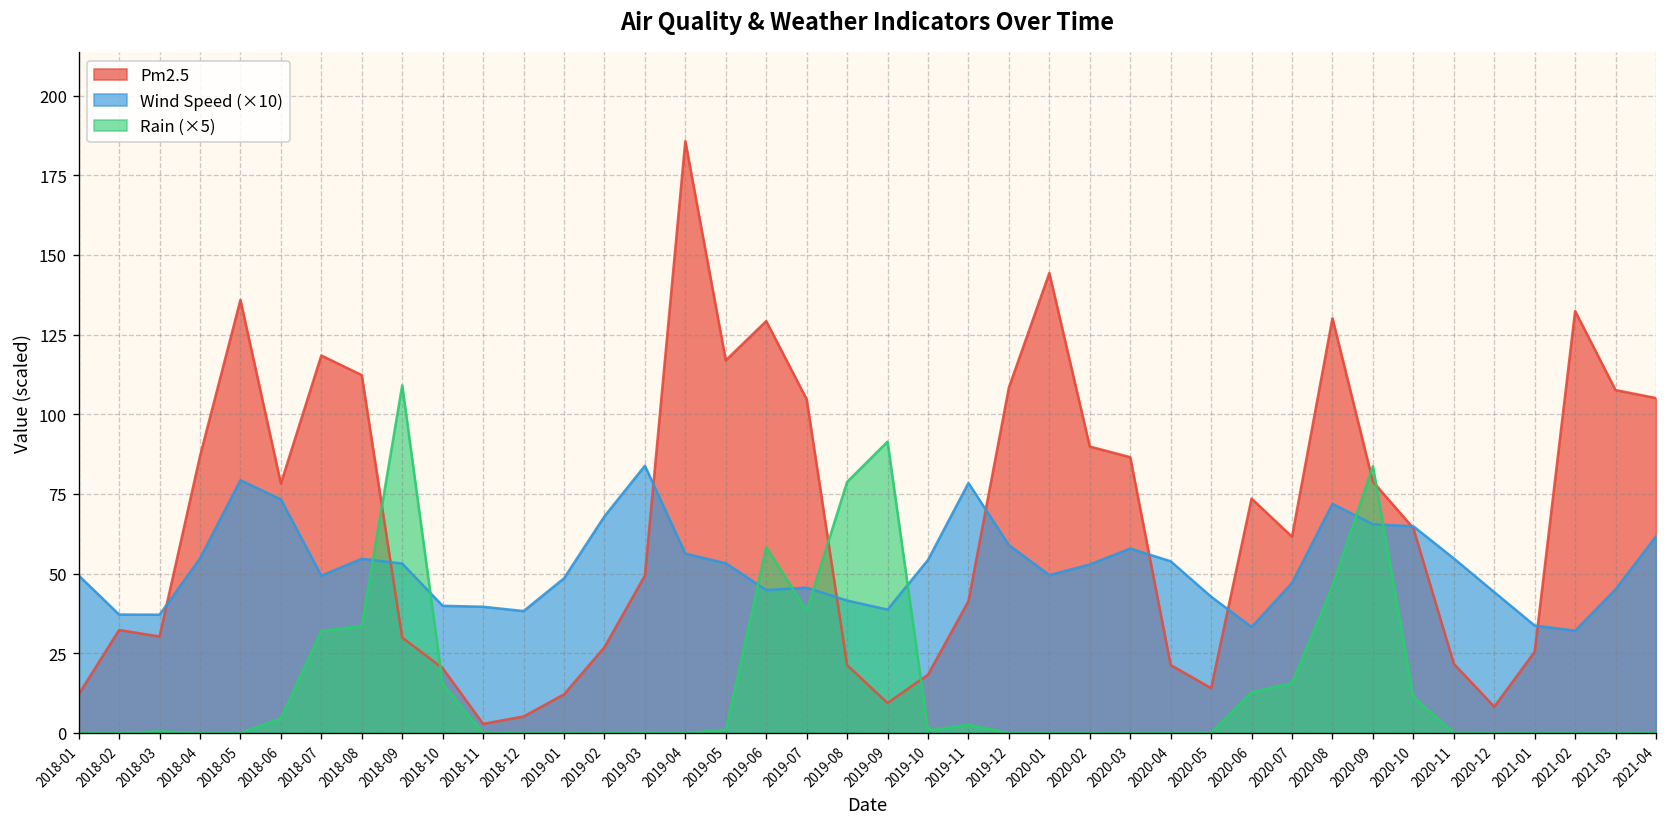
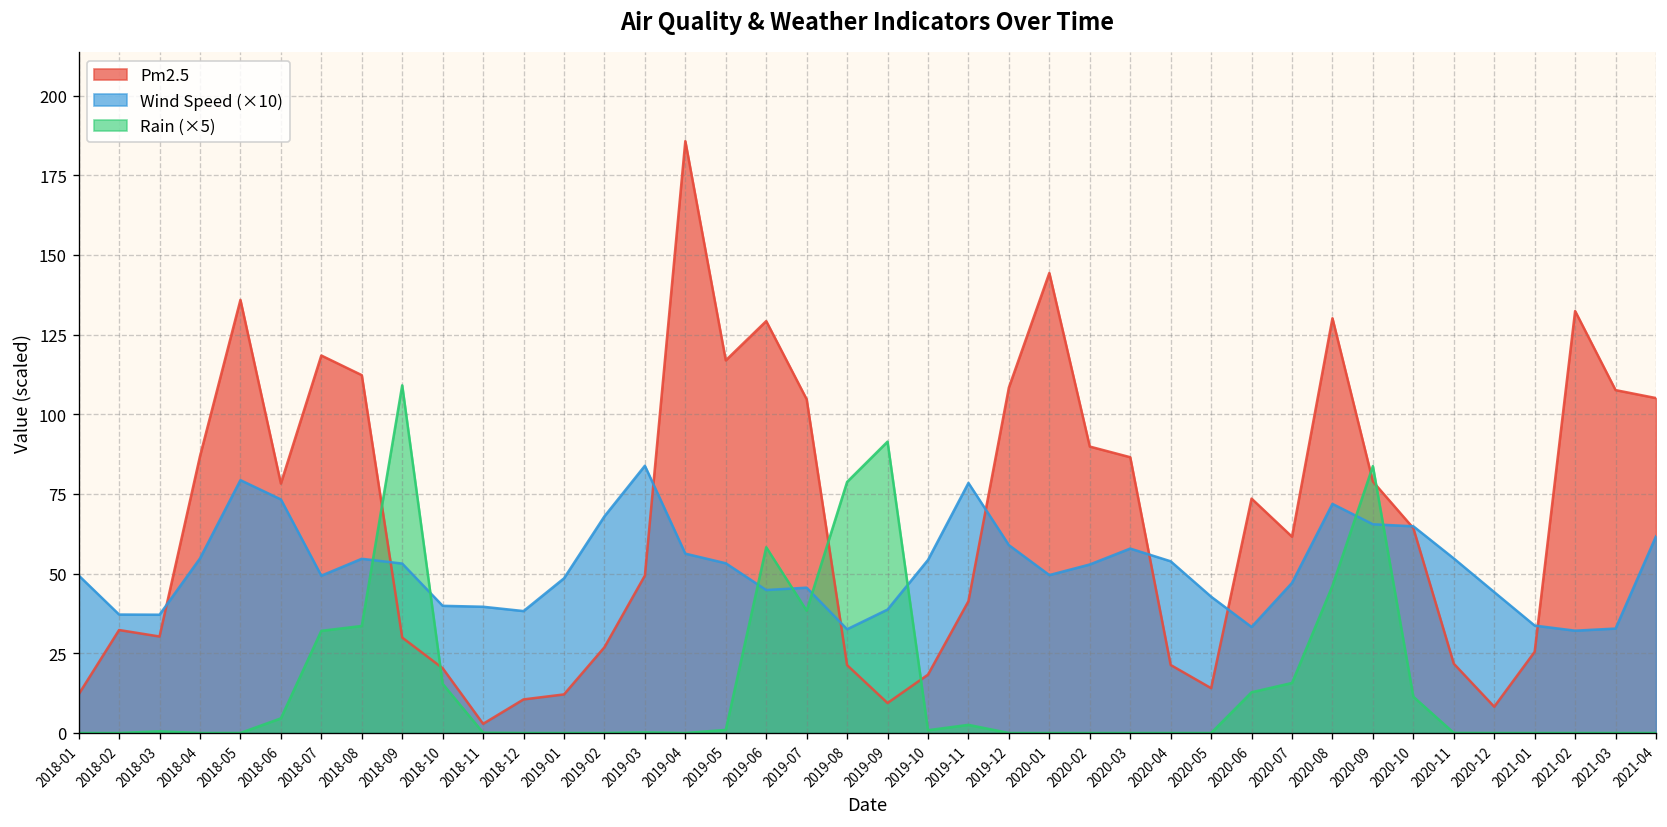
Pm2.5, 2018-12: 5 -> 11
Wind Speed (×10), 2019-08: 42 -> 33
Wind Speed (×10), 2021-03: 45 -> 33
